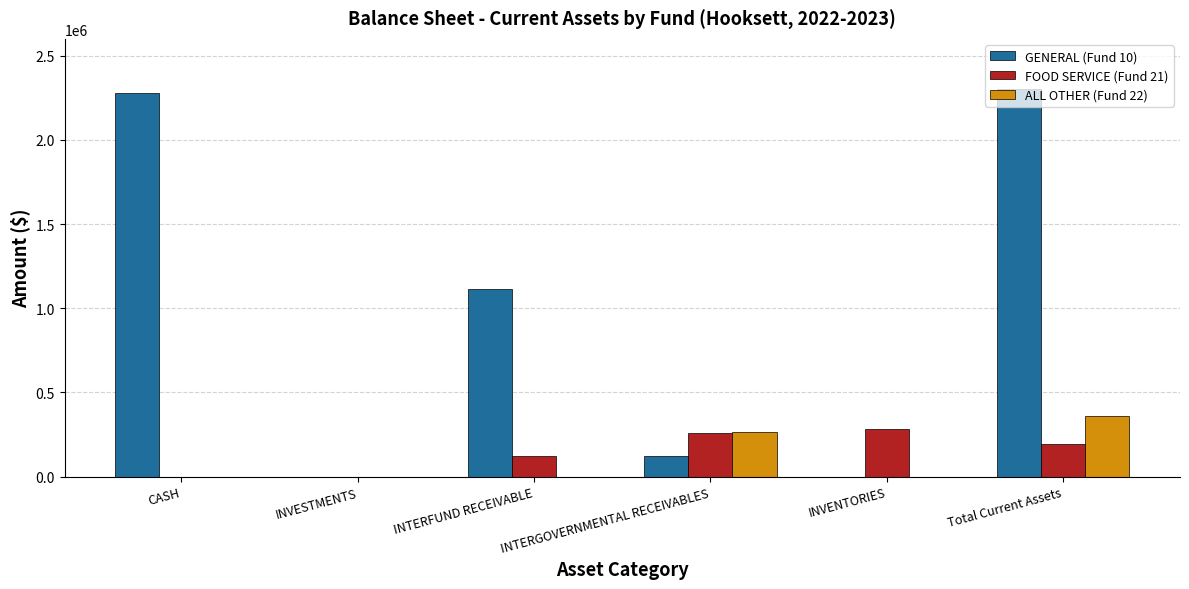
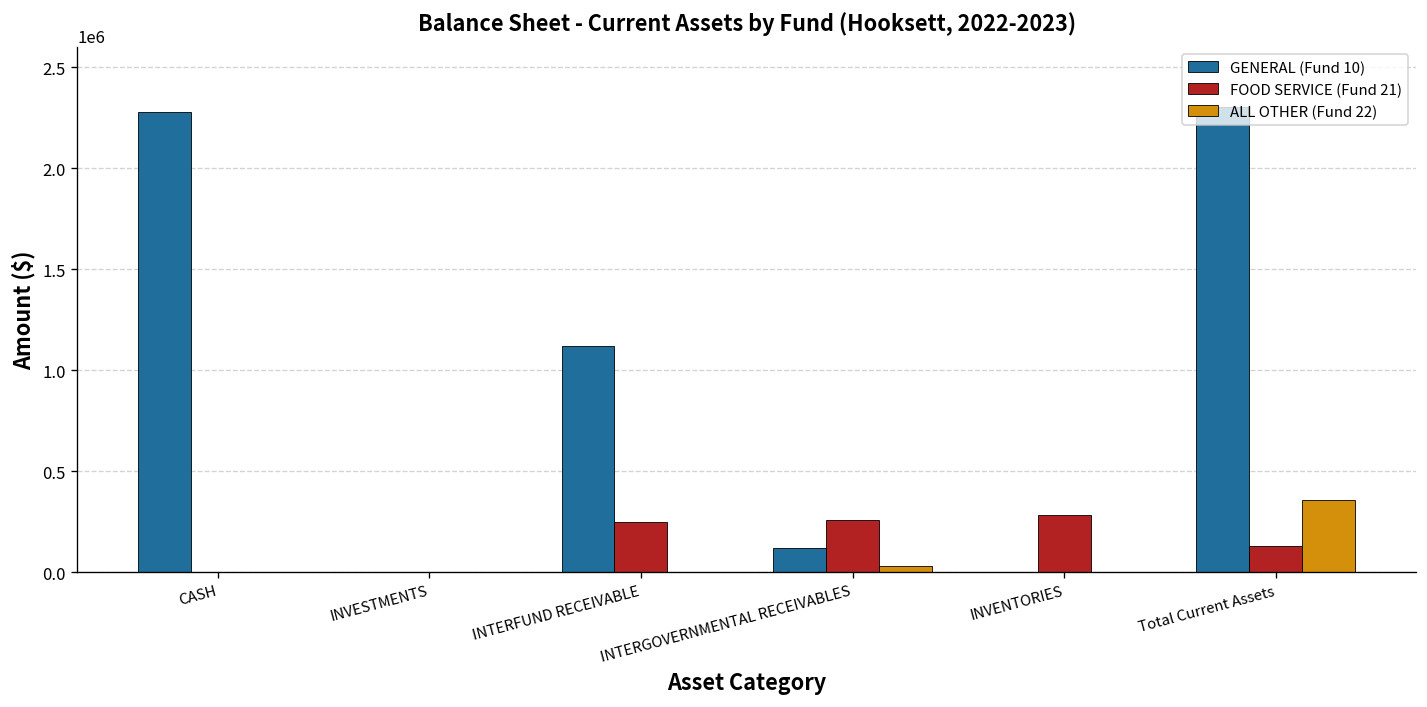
FOOD SERVICE (Fund 21), INTERFUND RECEIVABLE: 120000 -> 250000
ALL OTHER (Fund 22), INTERGOVERNMENTAL RECEIVABLES: 270000 -> 30000
FOOD SERVICE (Fund 21), Total Current Assets: 190000 -> 130000
